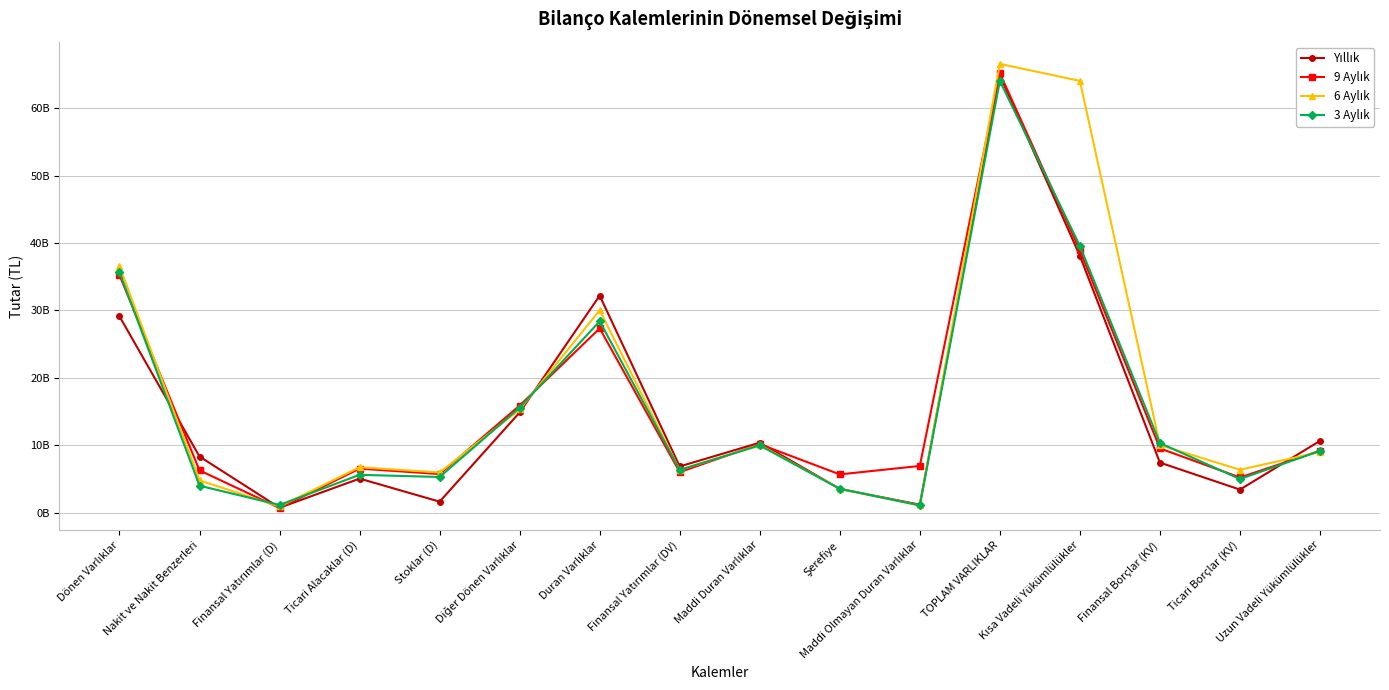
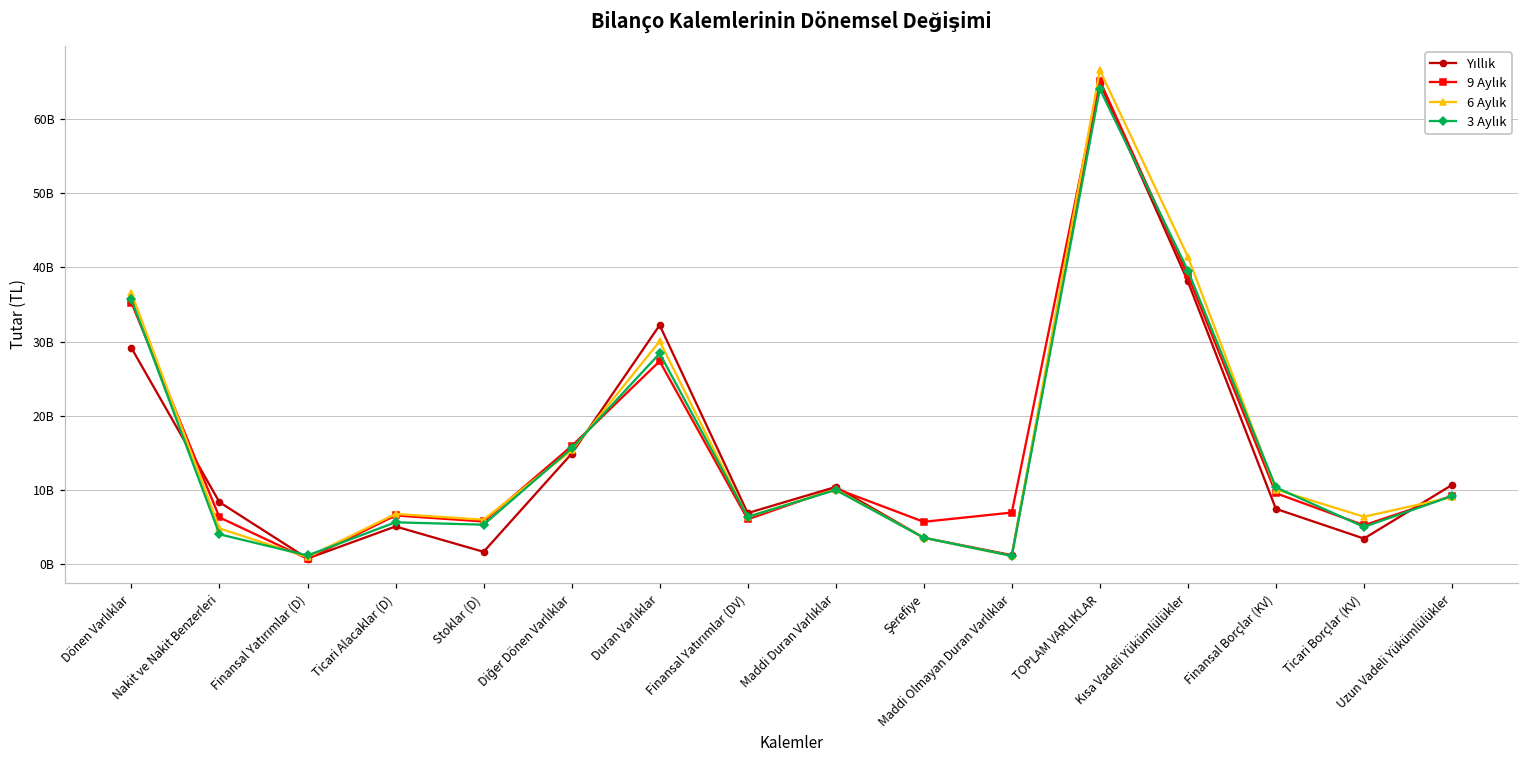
6 Aylık, Kısa Vadeli Yükümlülükler: 64000000000 -> 41000000000
